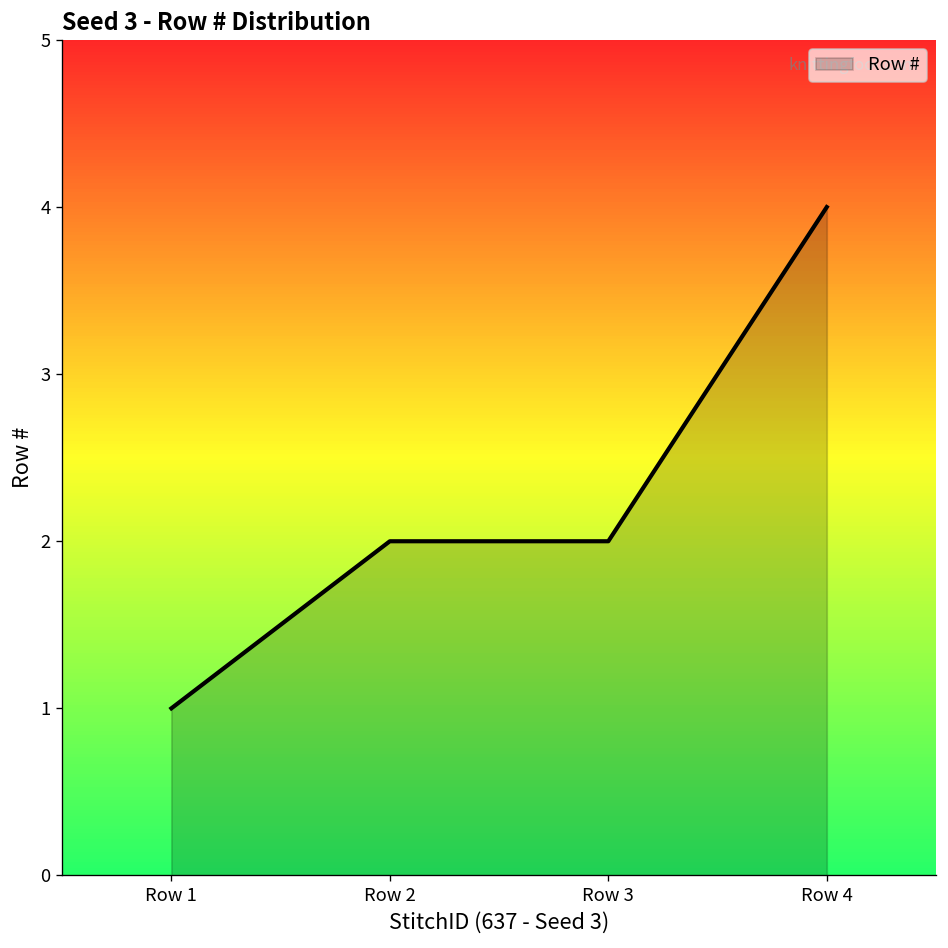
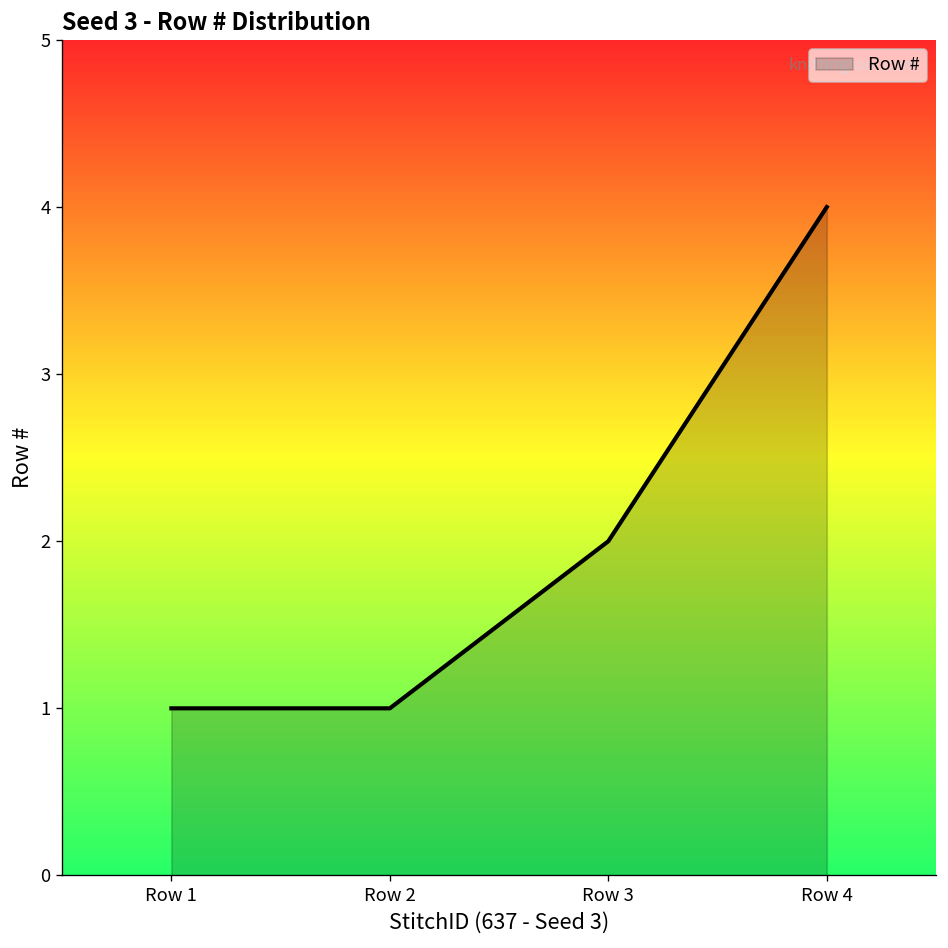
Row 2: 2 -> 1
